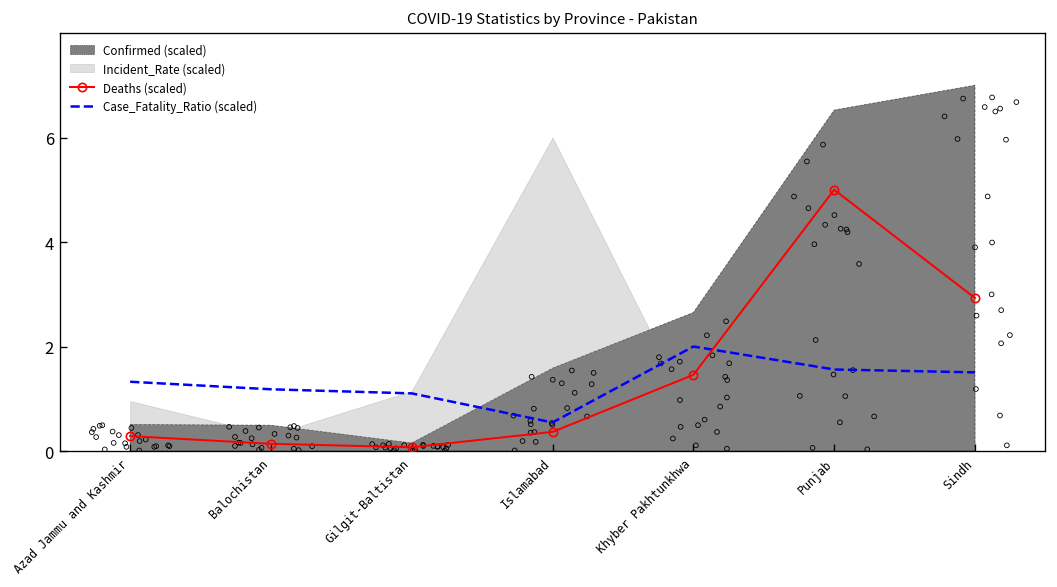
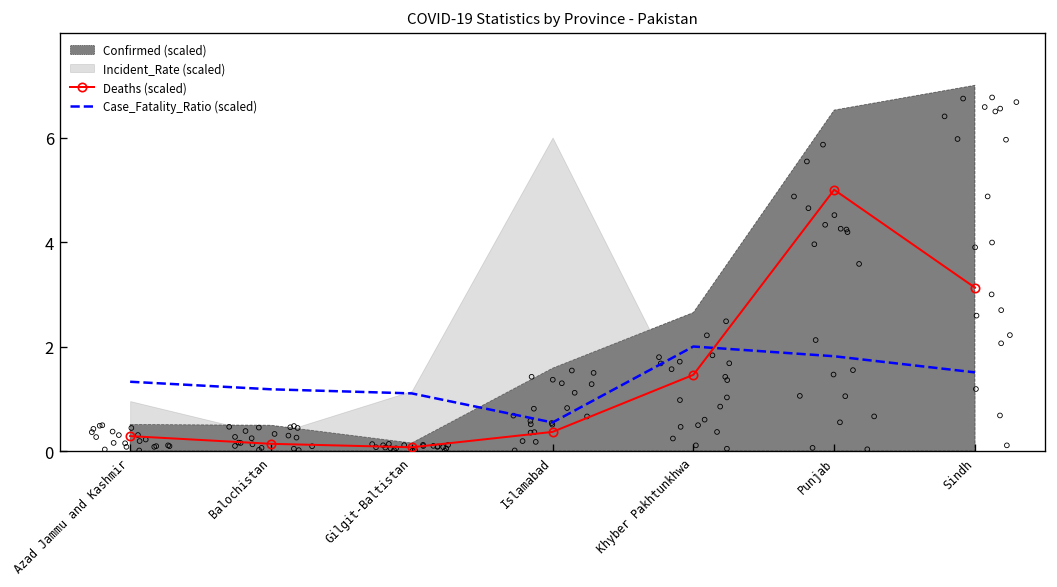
Case_Fatality_Ratio (scaled), Punjab: 1.6 -> 1.8
Deaths (scaled), Sindh: 2.9 -> 3.1
